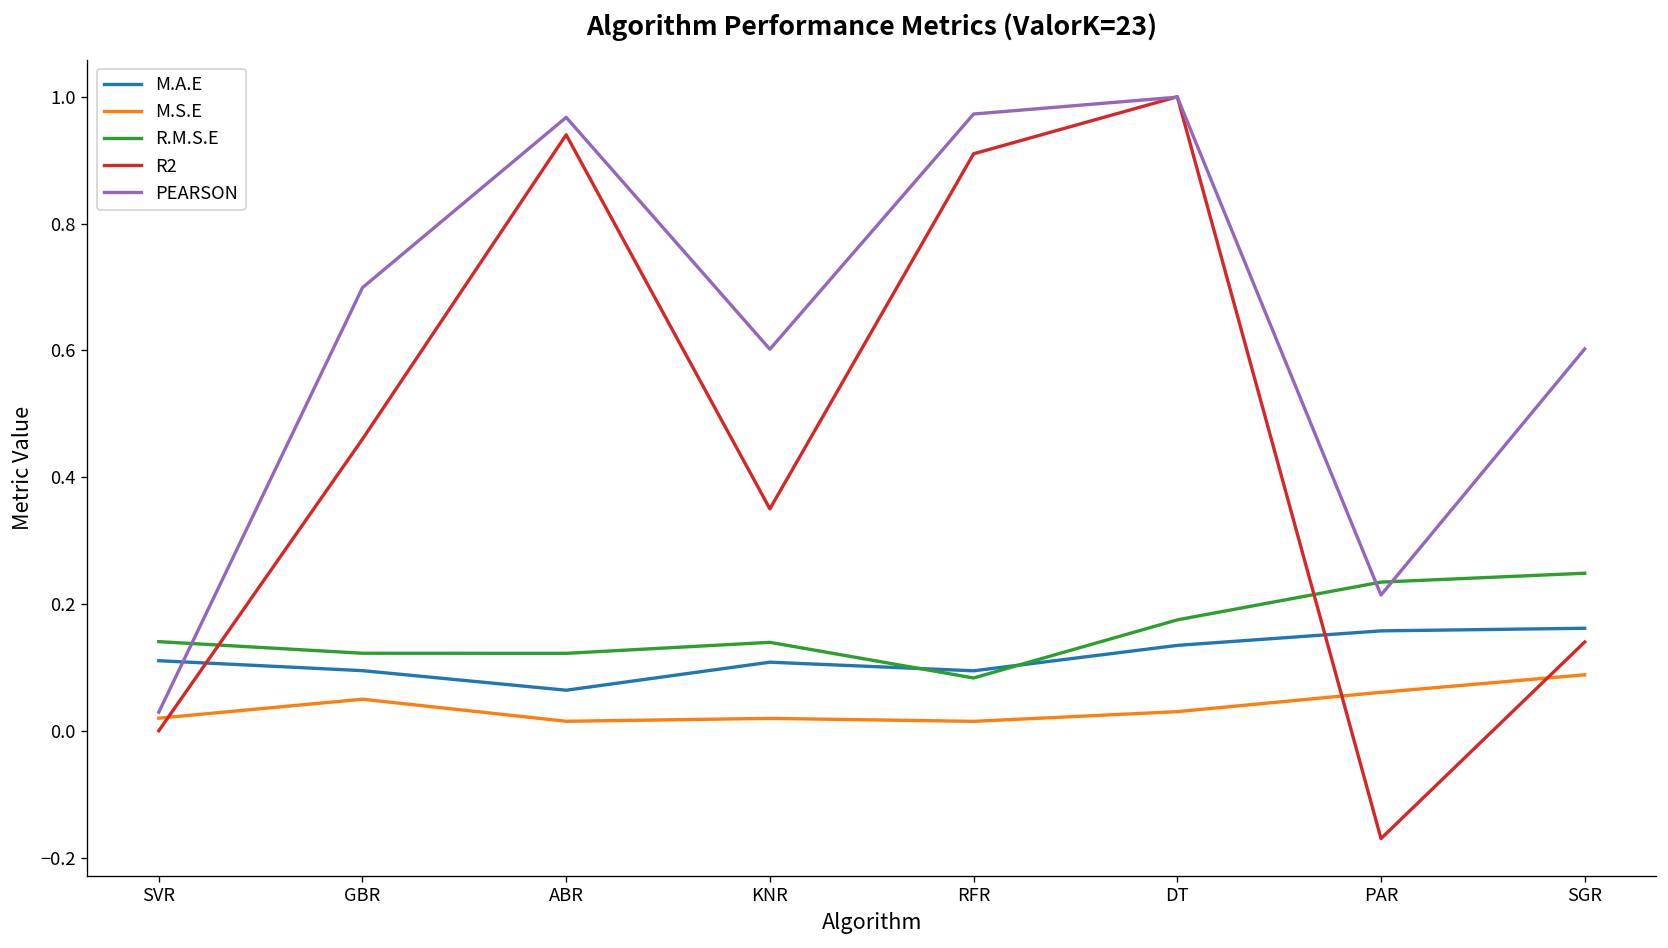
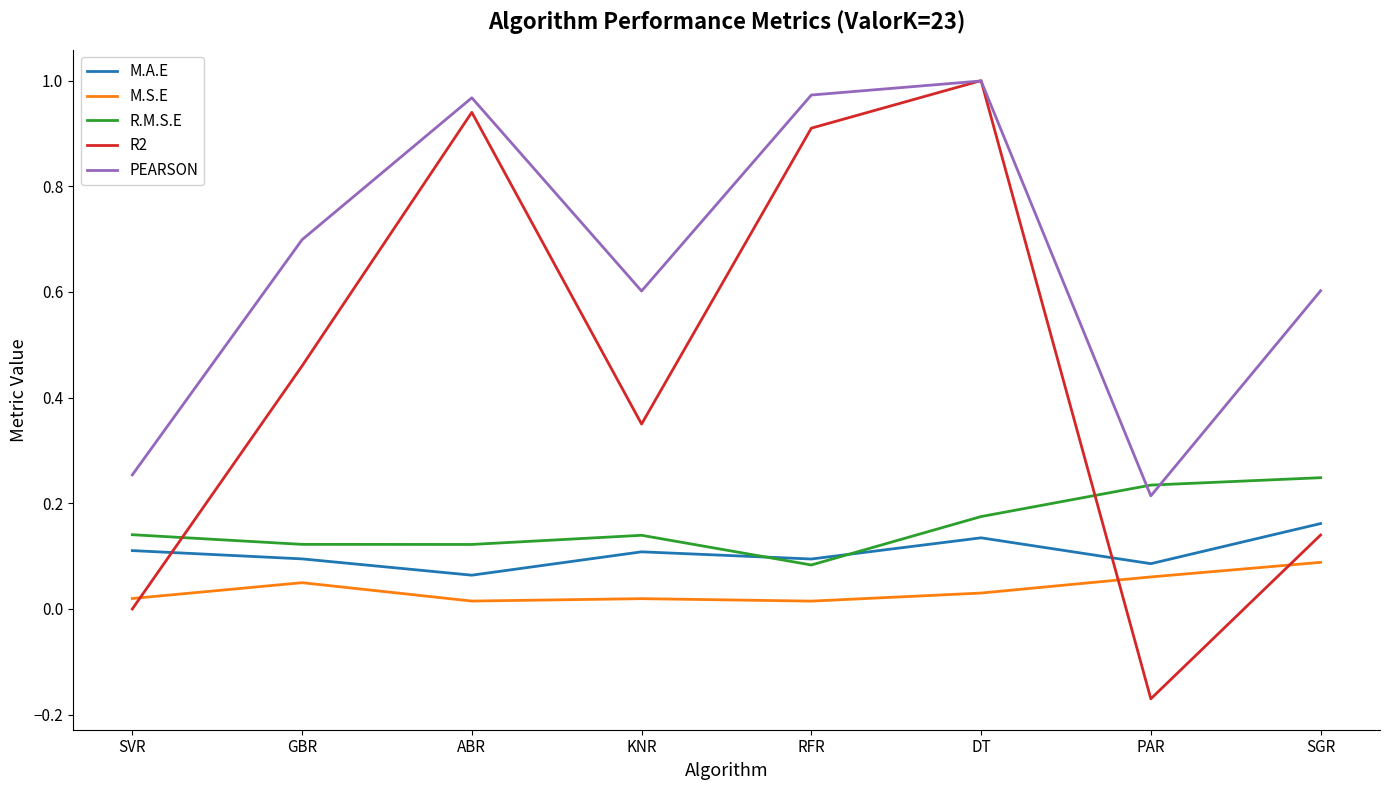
PEARSON, SVR: 0.03 -> 0.25
M.A.E, PAR: 0.16 -> 0.09
